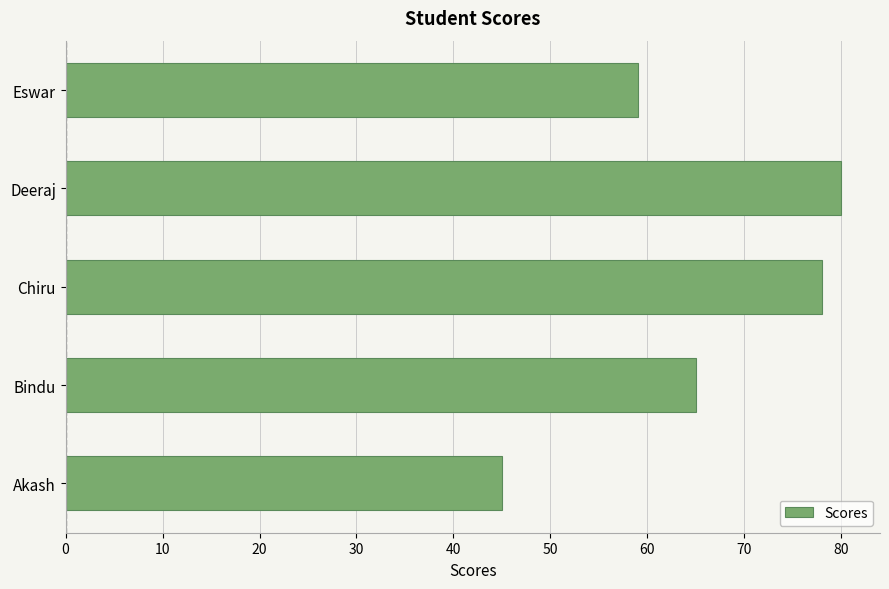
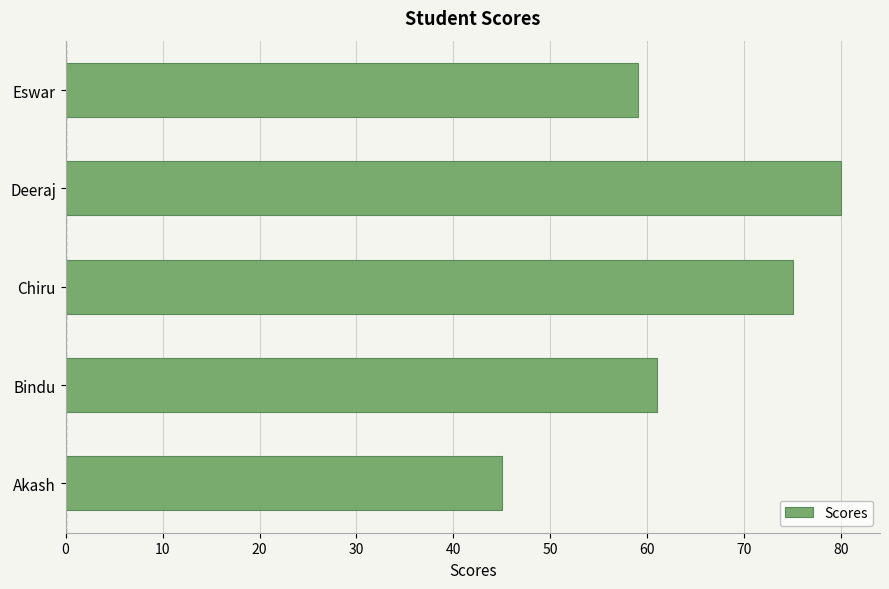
Chiru: 78 -> 75
Bindu: 65 -> 61
